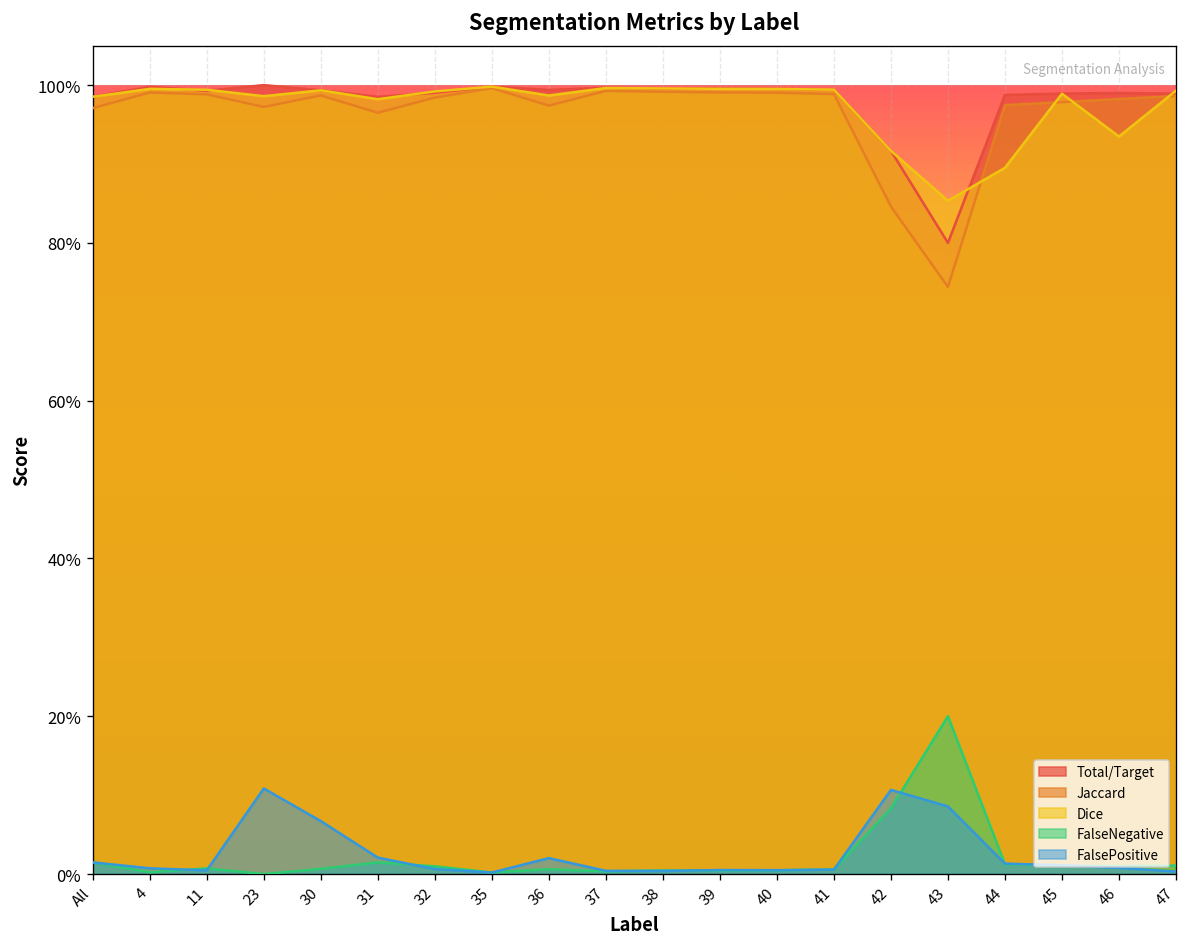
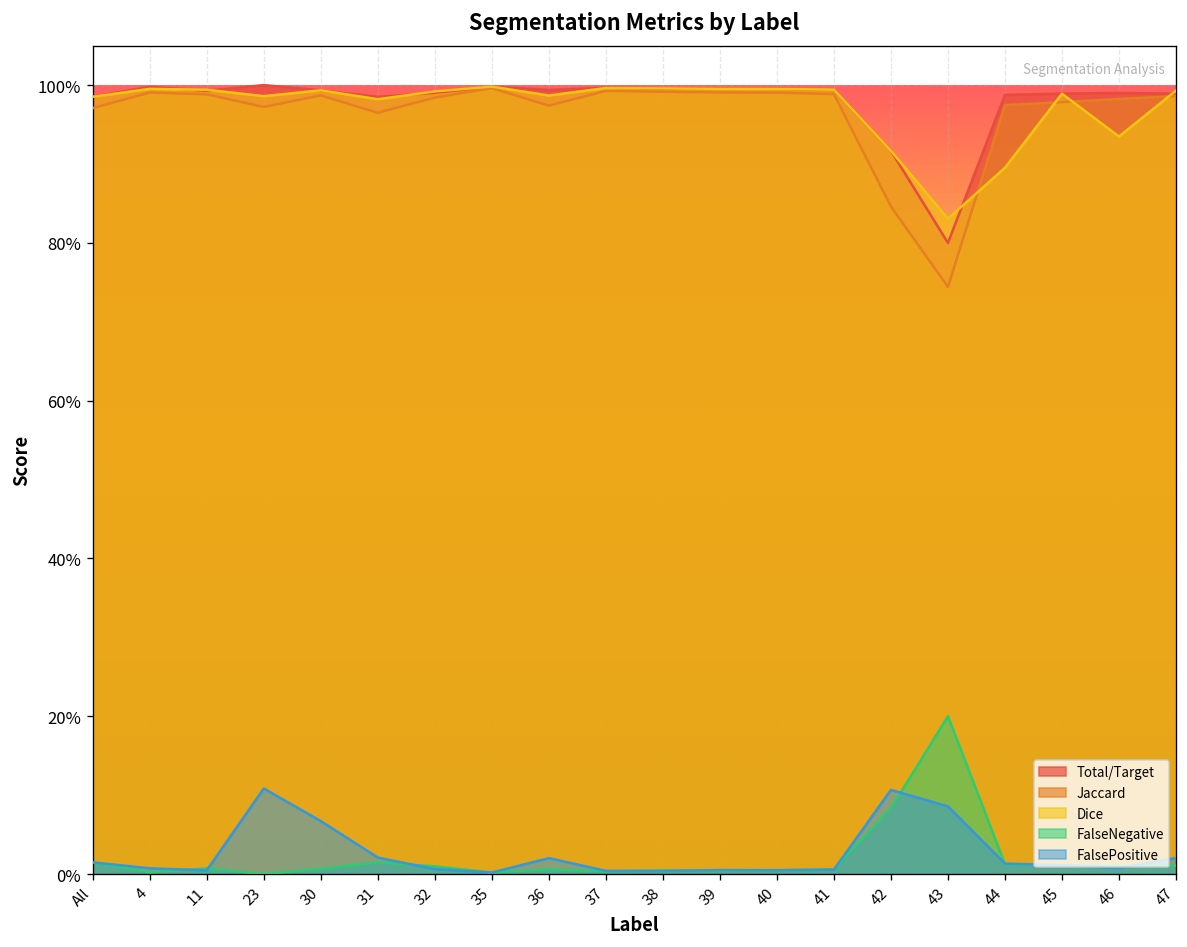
Dice, 43: 85% -> 83%
FalsePositive, 47: 0% -> 2%
